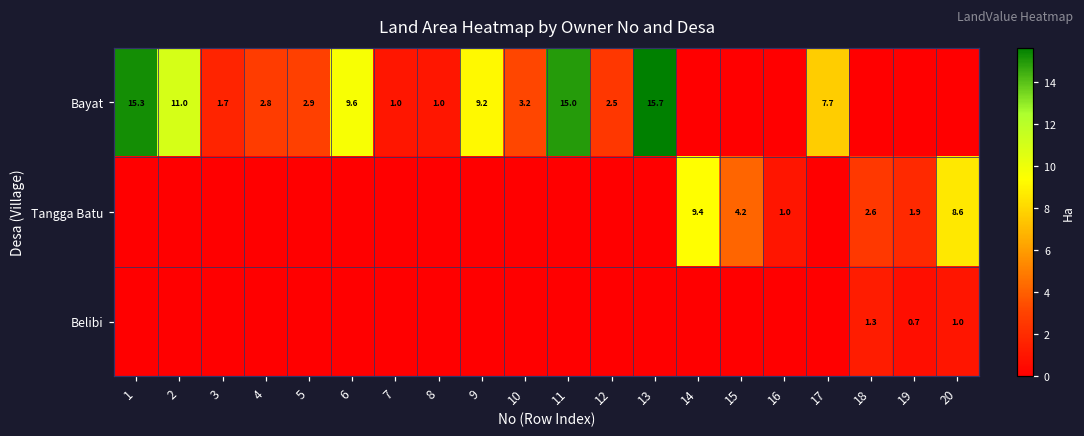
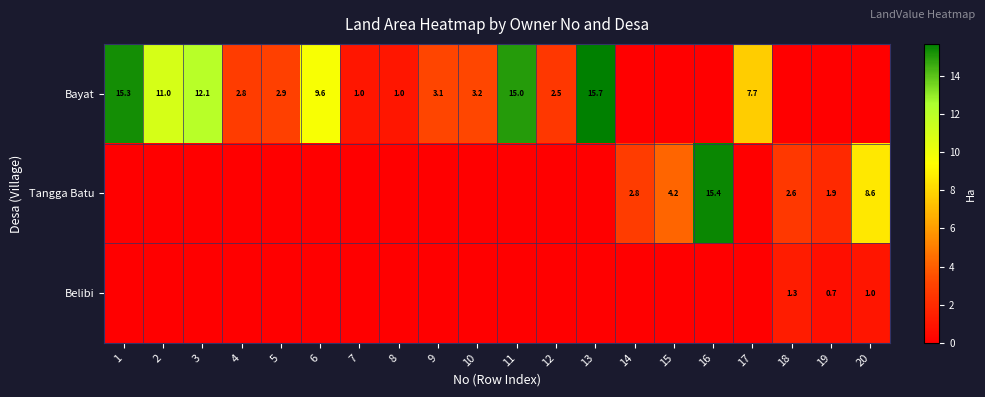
Bayat, 3: 1.7 -> 12.1
Bayat, 9: 9.2 -> 3.1
Tangga Batu, 14: 9.4 -> 2.8
Tangga Batu, 16: 1.0 -> 15.4
